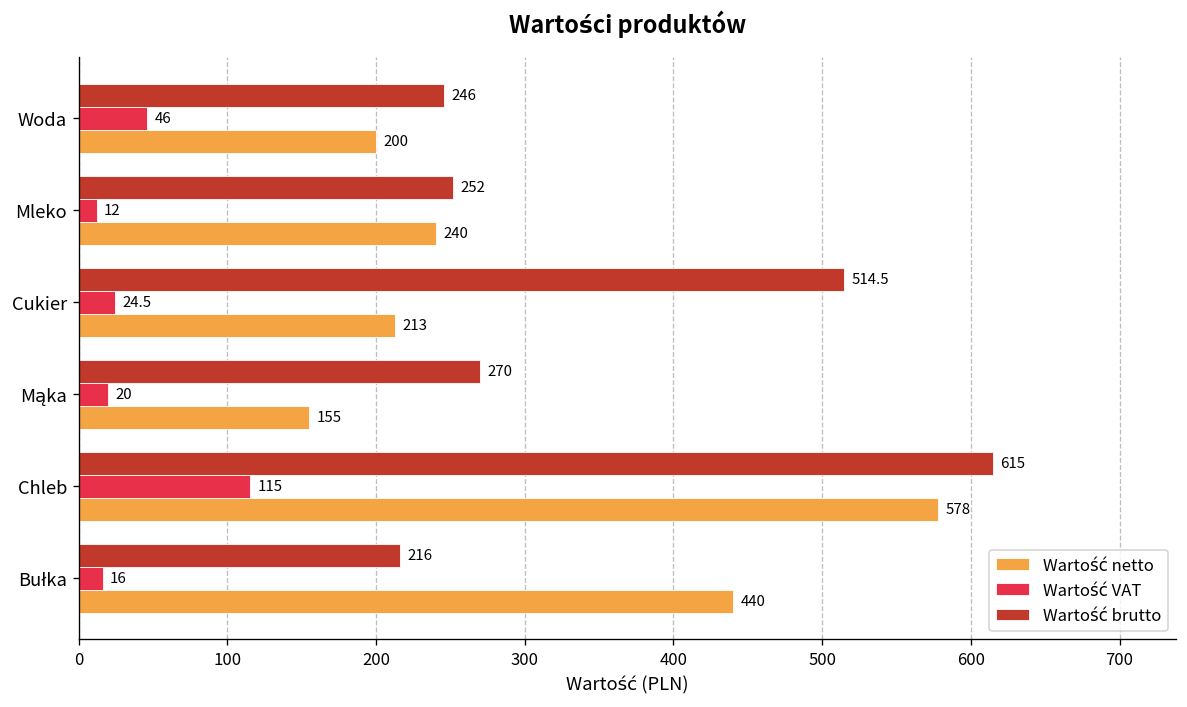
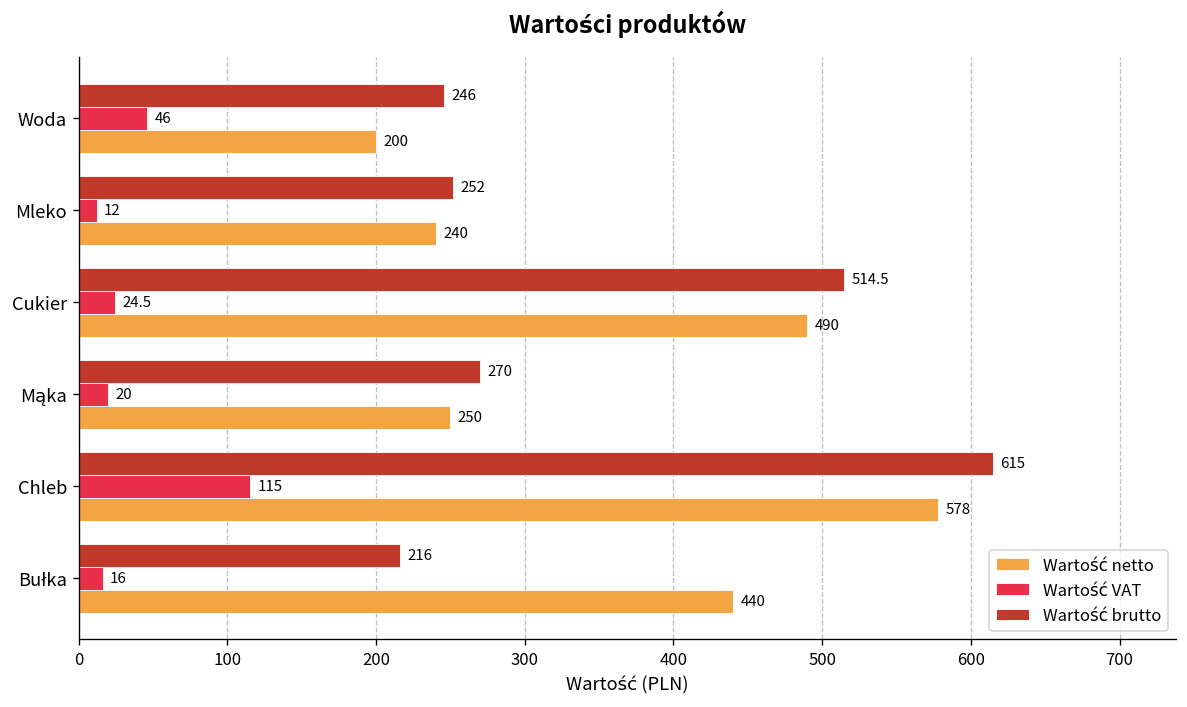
Wartość netto, Cukier: 213 -> 490
Wartość netto, Mąka: 155 -> 250
